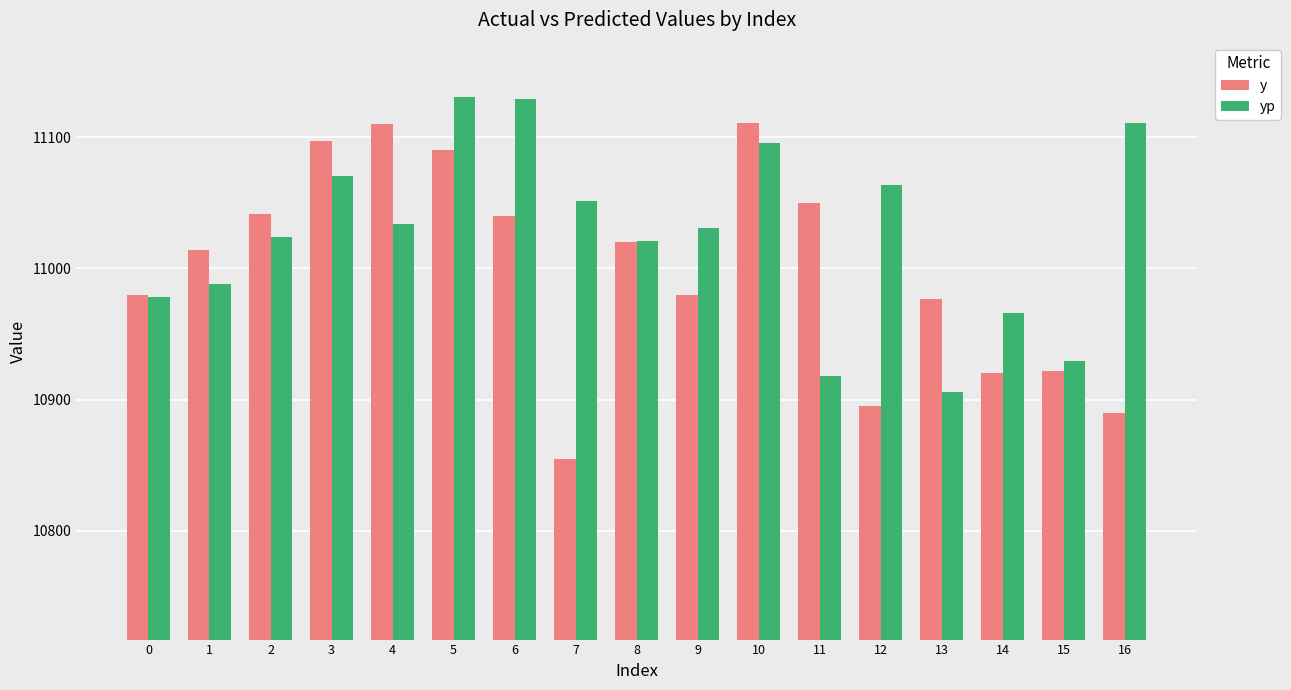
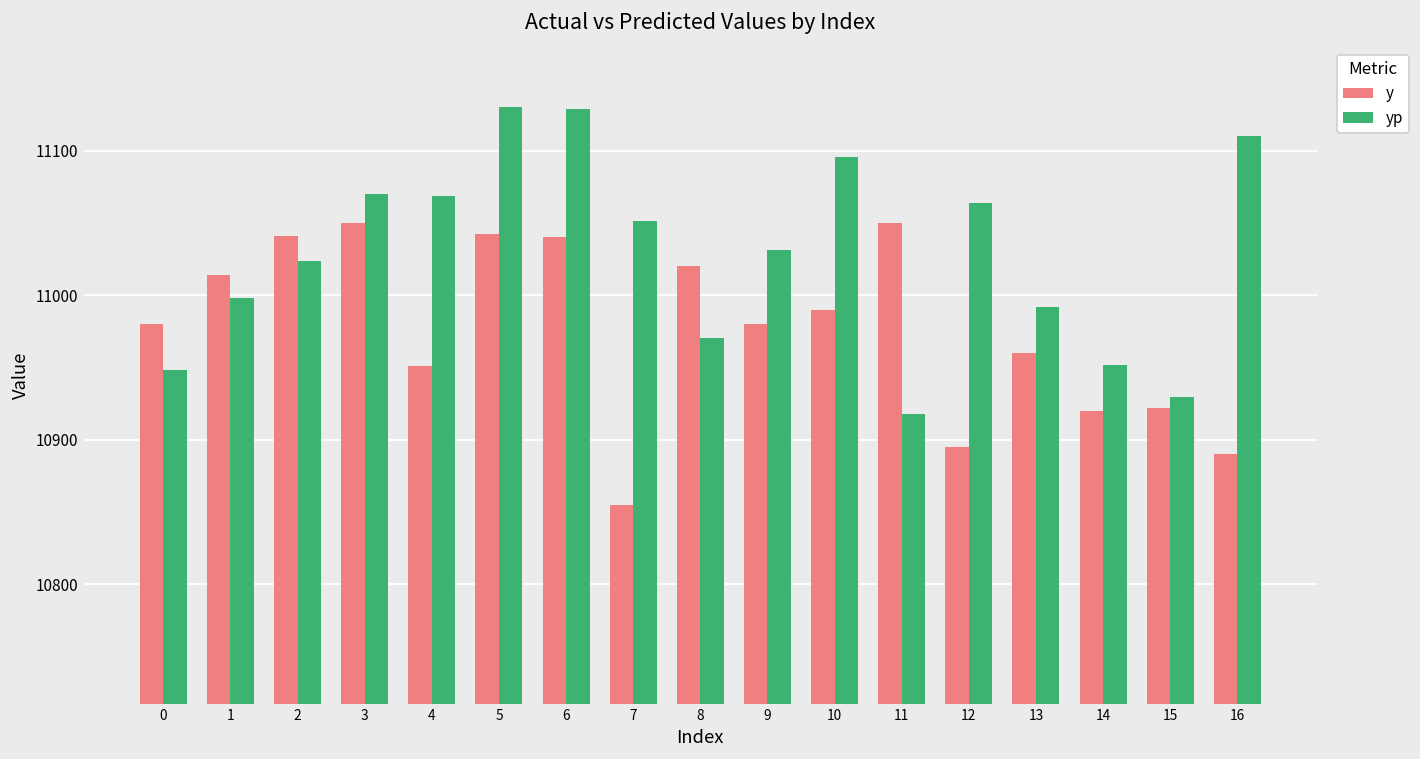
yp, 0: 10978 -> 10948
yp, 1: 10988 -> 10998
y, 3: 11097 -> 11050
y, 4: 11110 -> 10951
yp, 4: 11034 -> 11068
y, 5: 11090 -> 11042
yp, 8: 11020 -> 10970
y, 10: 11111 -> 10990
y, 13: 10977 -> 10960
yp, 13: 10906 -> 10992
yp, 14: 10966 -> 10951
